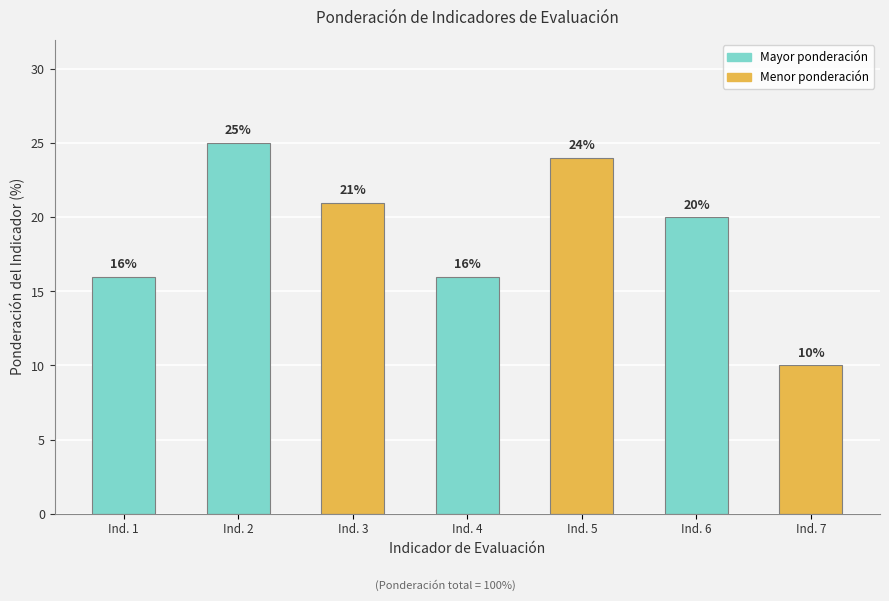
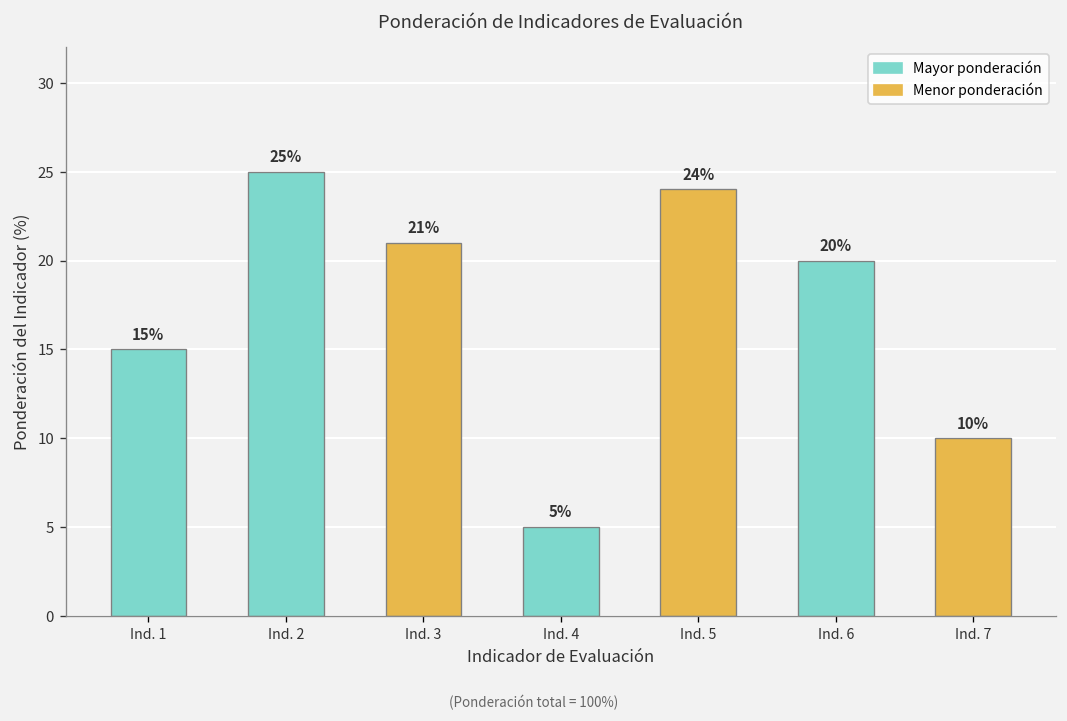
Ind. 1: 16% -> 15%
Ind. 4: 16% -> 5%
